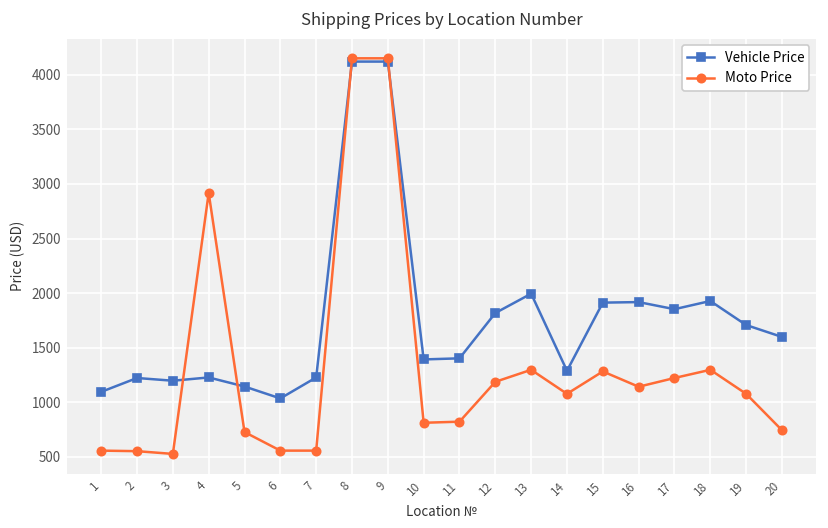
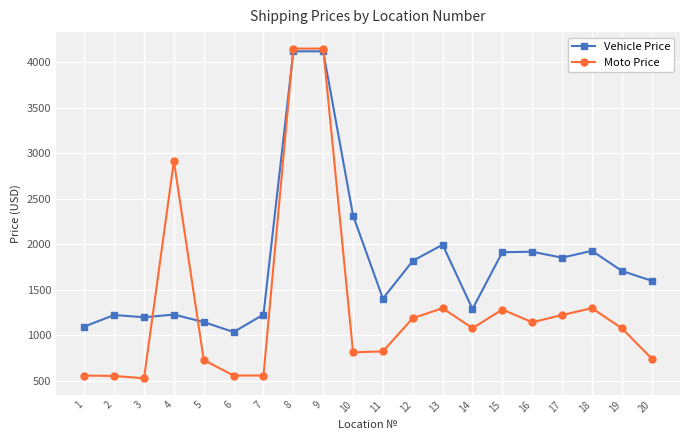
Vehicle Price, 10: 1400 -> 2300
